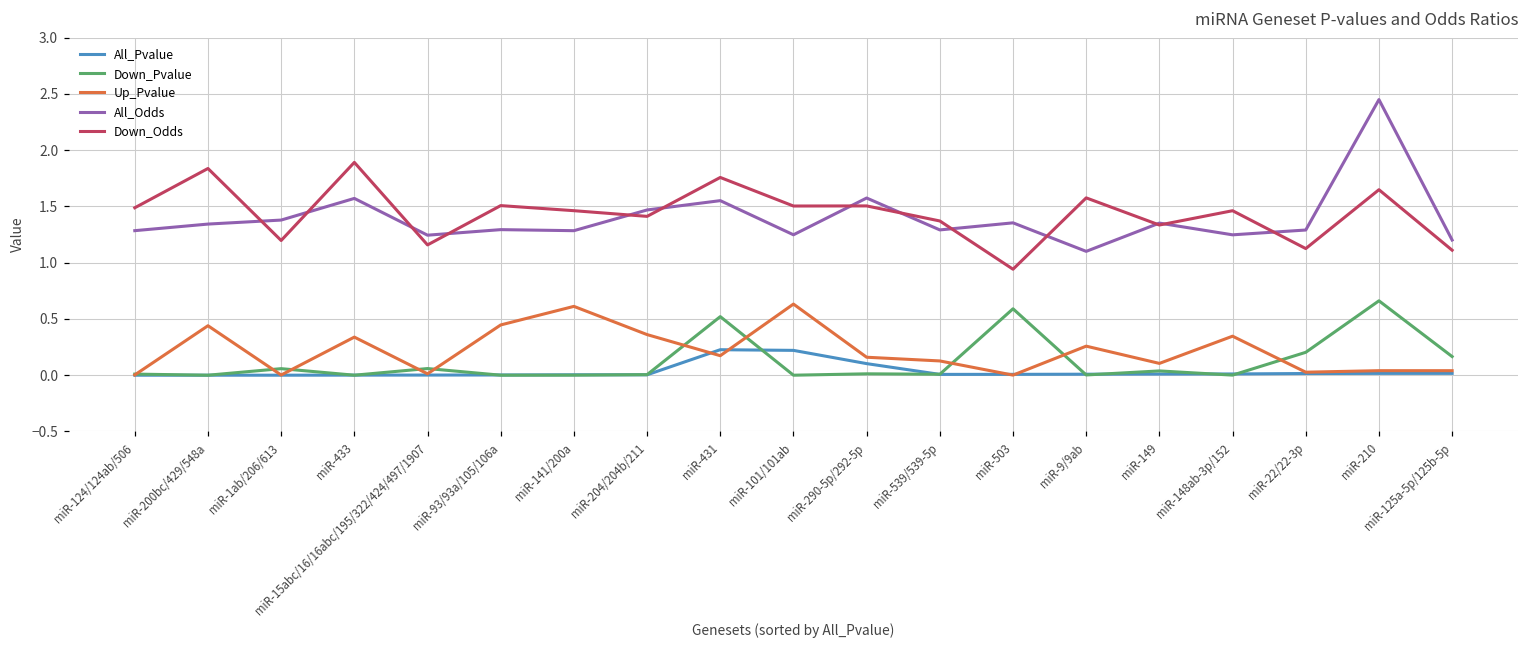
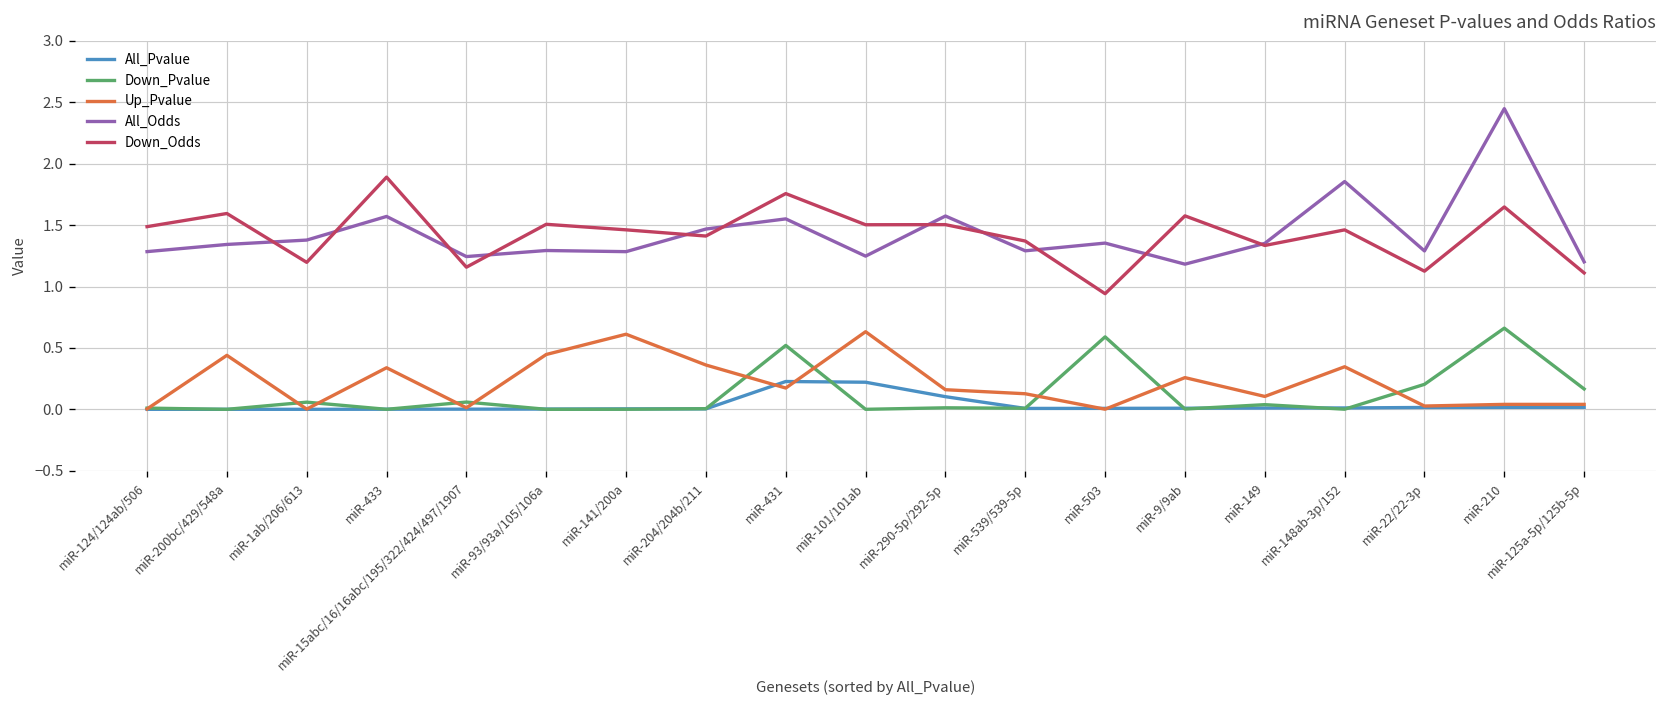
Down_Odds, miR-200bc/429/548a: 1.84 -> 1.59
All_Odds, miR-9/9ab: 1.10 -> 1.18
All_Odds, miR-148ab-3p/152: 1.25 -> 1.85
